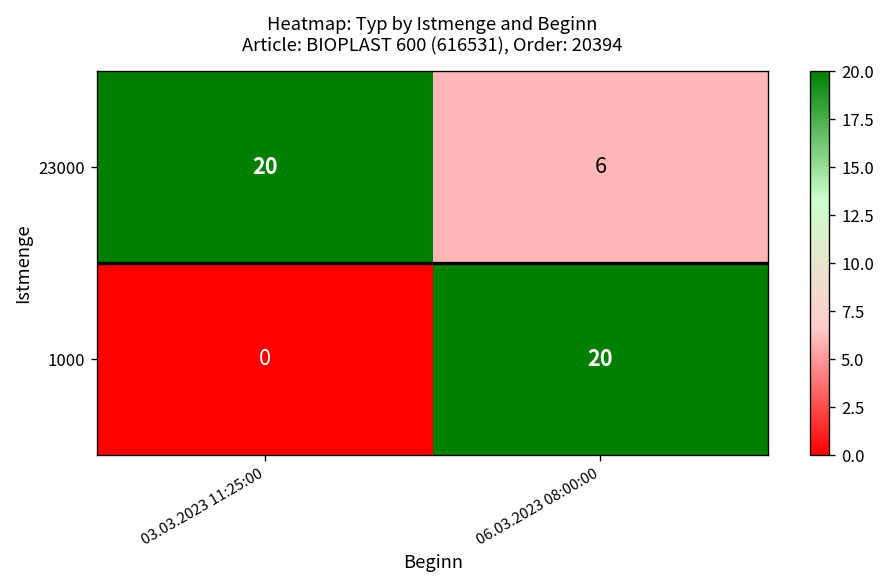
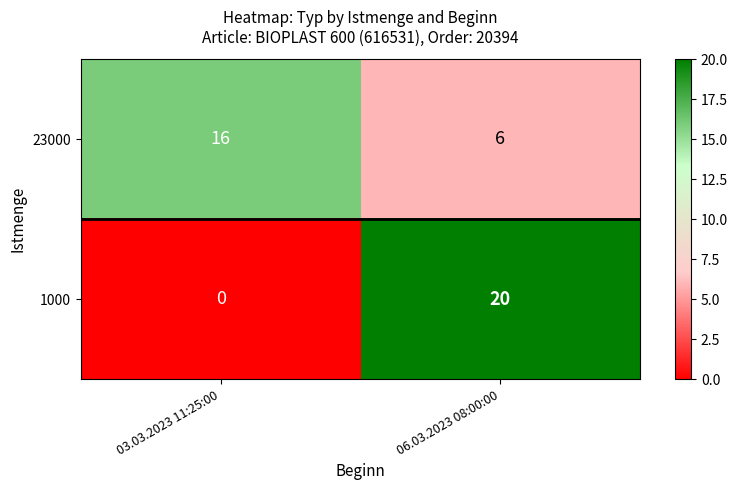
23000, 03.03.2023 11:25:00: 20 -> 16
